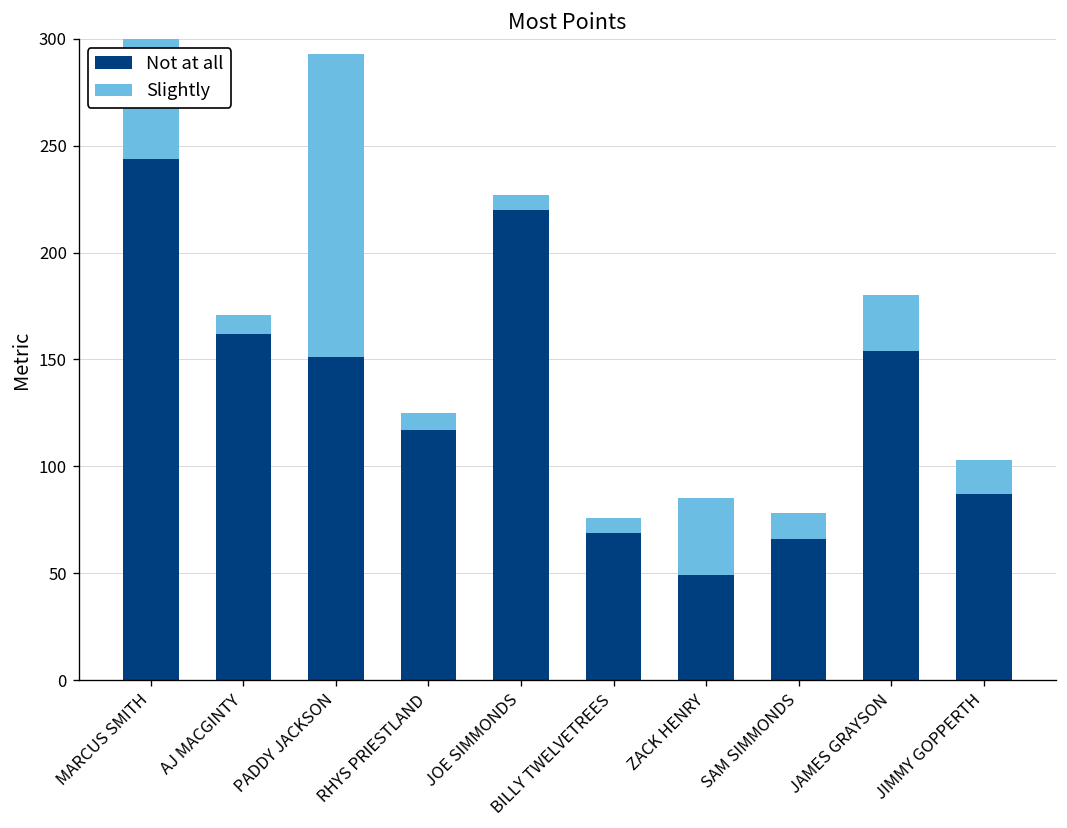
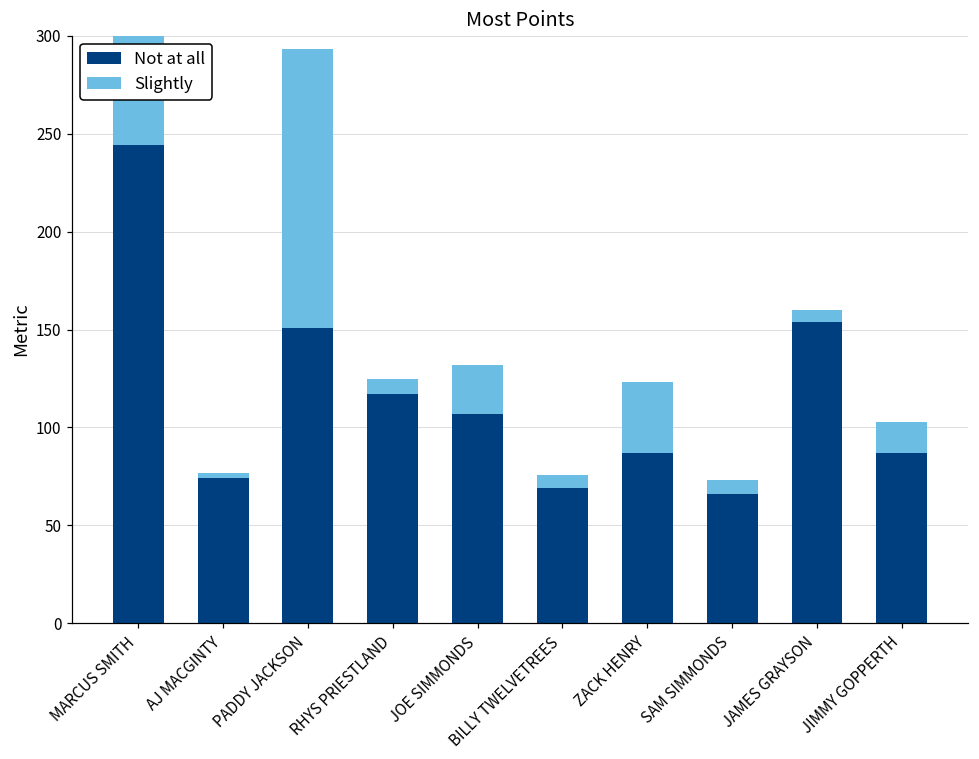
Not at all, AJ MACGINTY: 162 -> 74
Slightly, AJ MACGINTY: 9 -> 3
Not at all, JOE SIMMONDS: 220 -> 107
Slightly, JOE SIMMONDS: 7 -> 25
Not at all, ZACK HENRY: 49 -> 87
Slightly, SAM SIMMONDS: 12 -> 7
Slightly, JAMES GRAYSON: 26 -> 6
